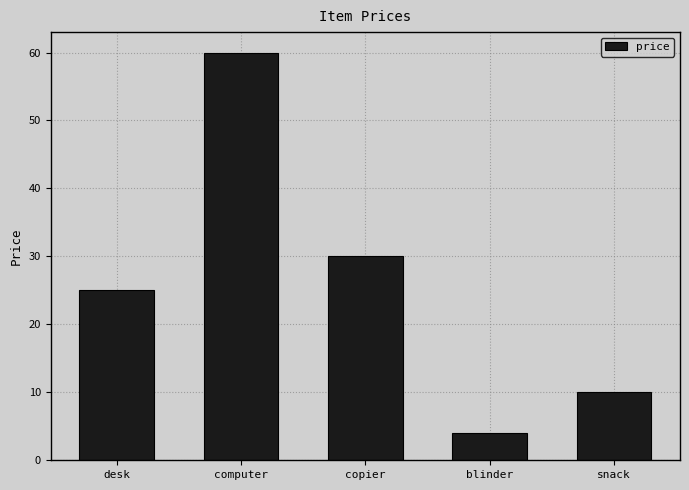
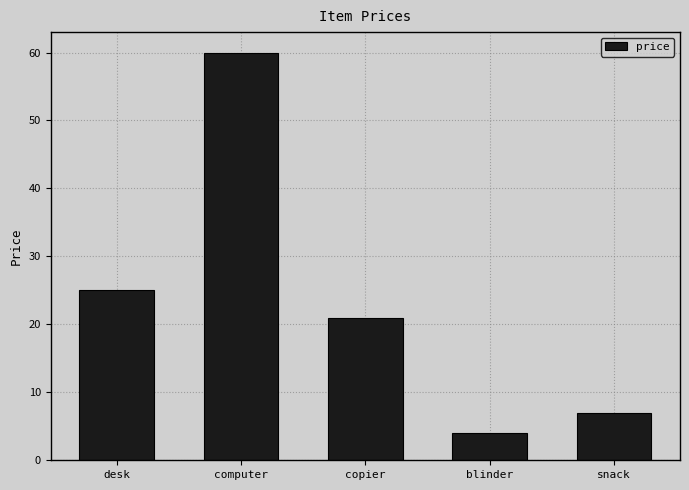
copier: 30 -> 21
snack: 10 -> 7
